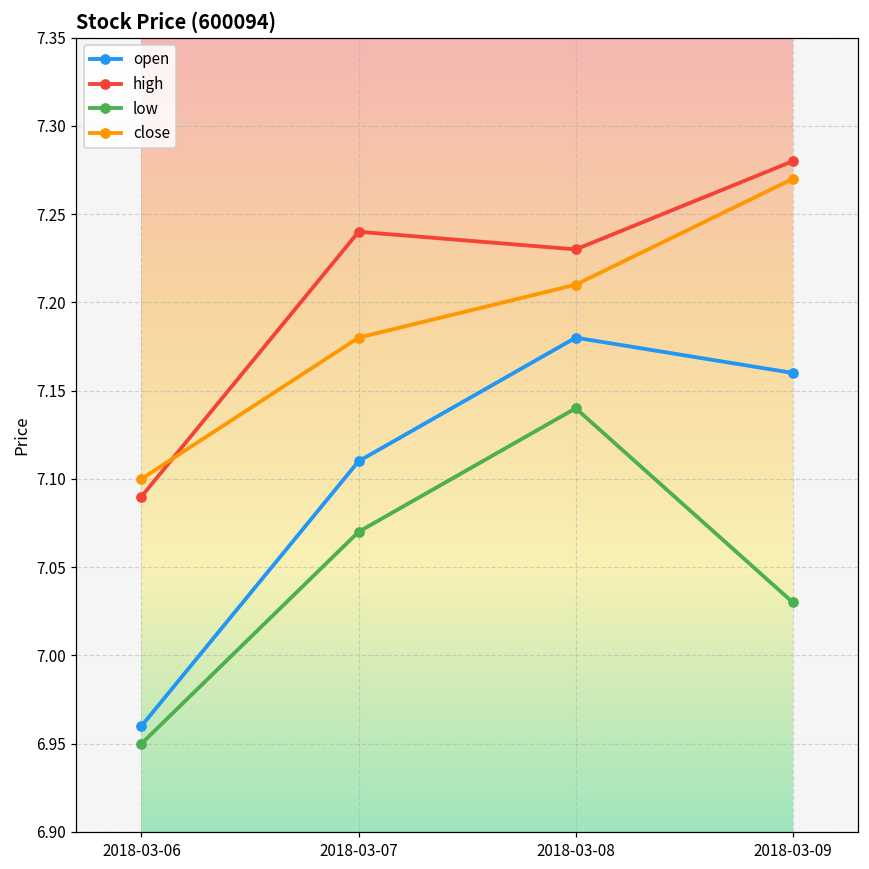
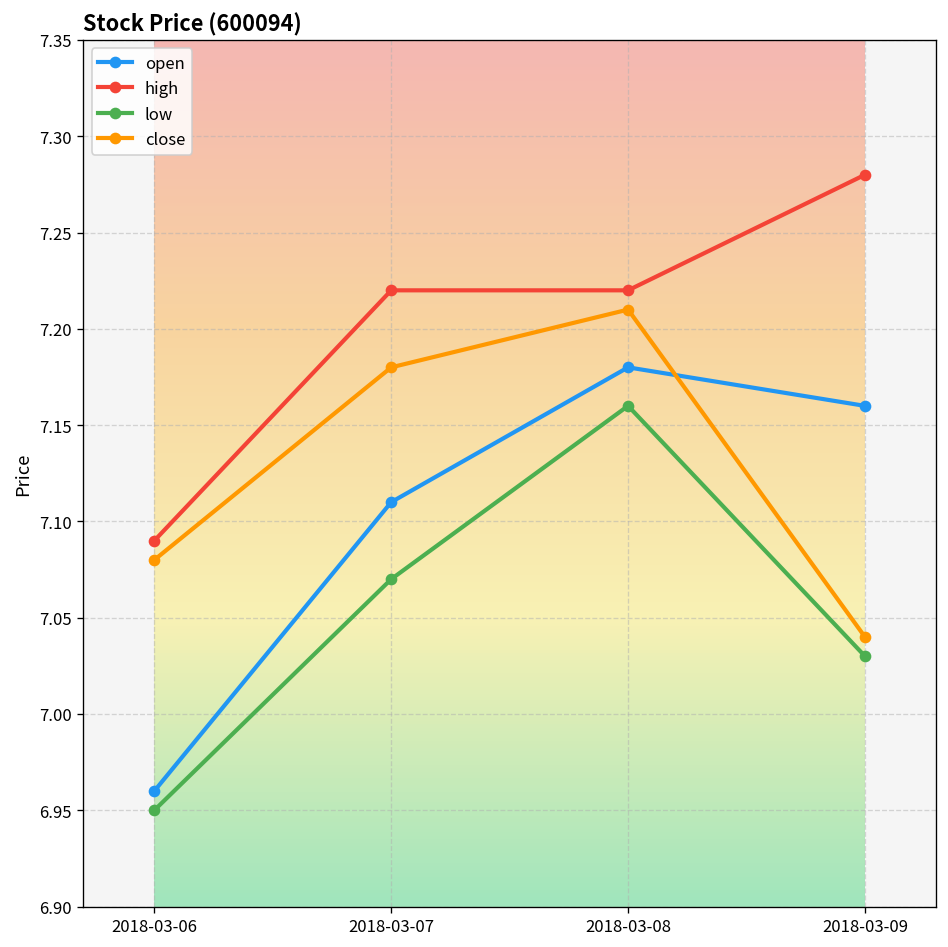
close, 2018-03-06: 7.10 -> 7.08
high, 2018-03-07: 7.24 -> 7.22
high, 2018-03-08: 7.23 -> 7.22
low, 2018-03-08: 7.14 -> 7.16
close, 2018-03-09: 7.27 -> 7.04
